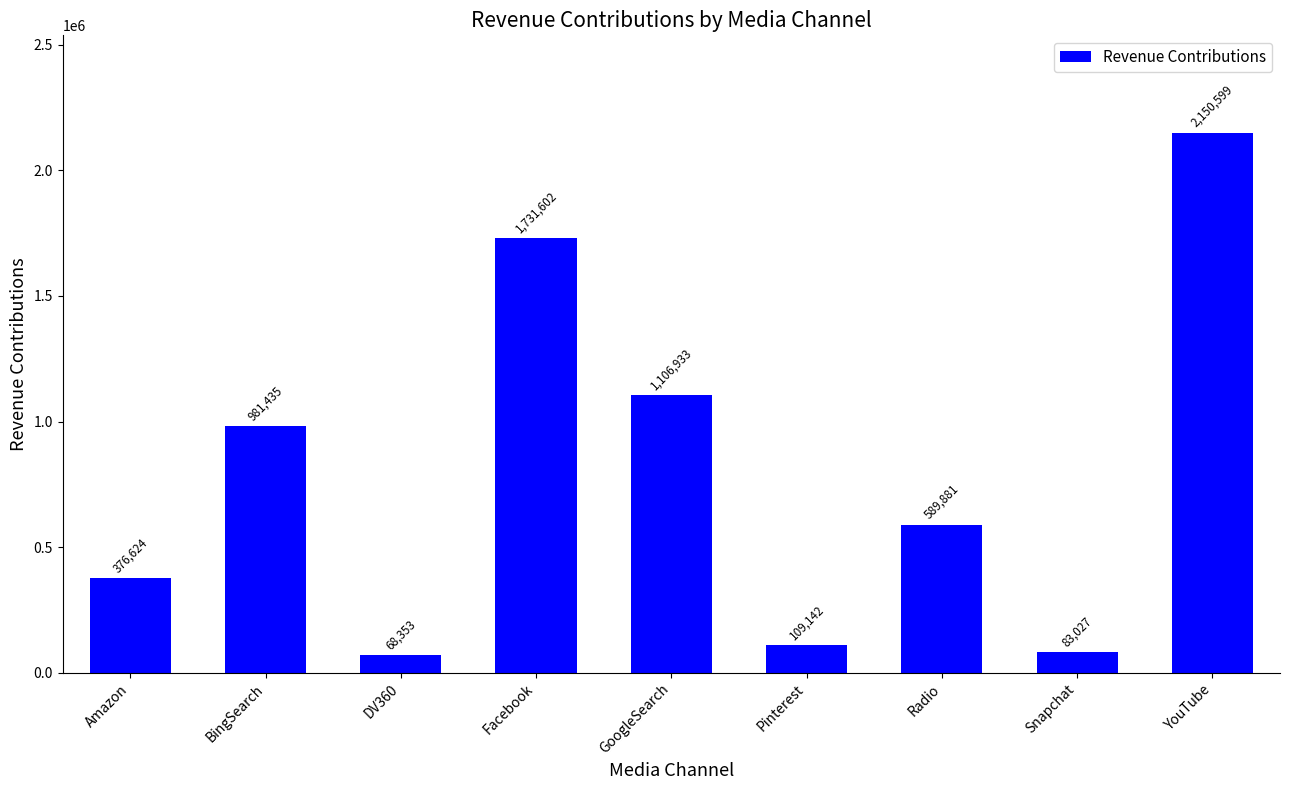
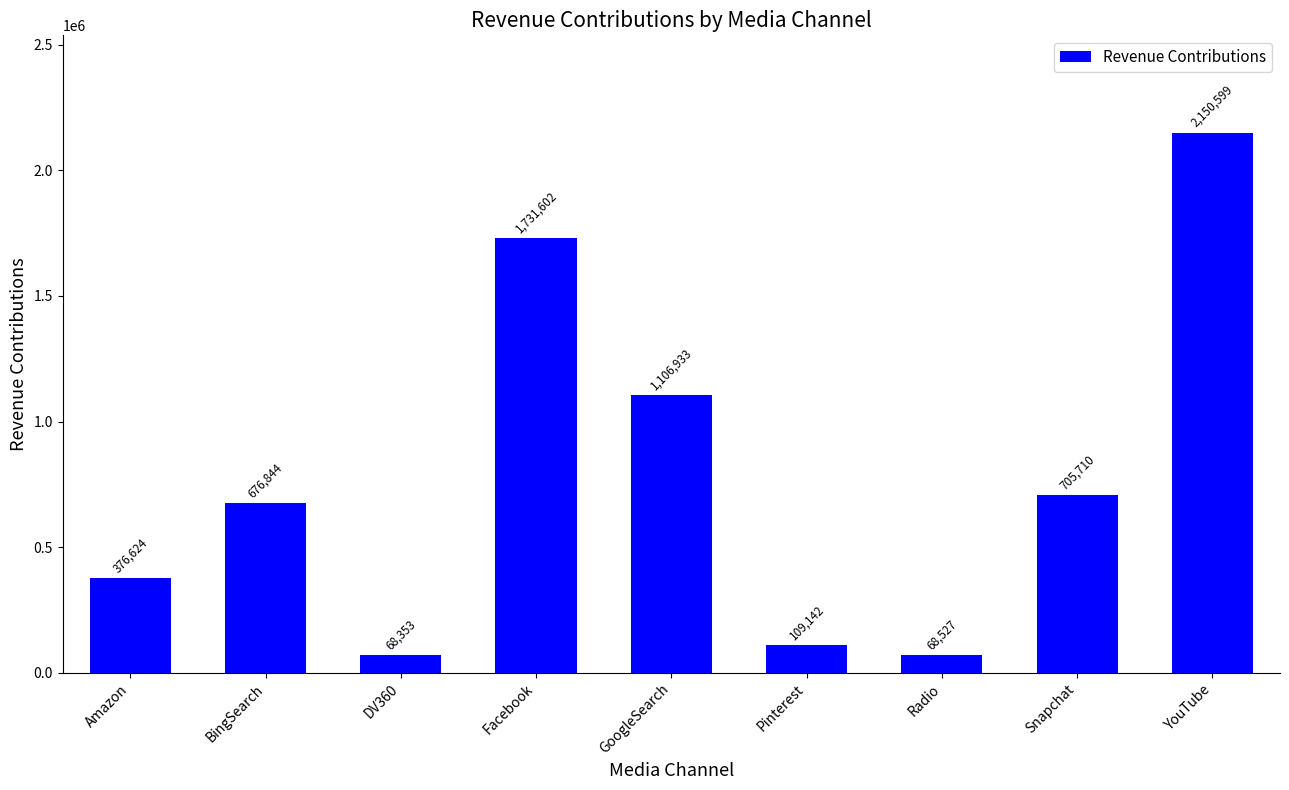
BingSearch: 981,435 -> 676,844
Radio: 589,881 -> 68,527
Snapchat: 83,027 -> 705,710
